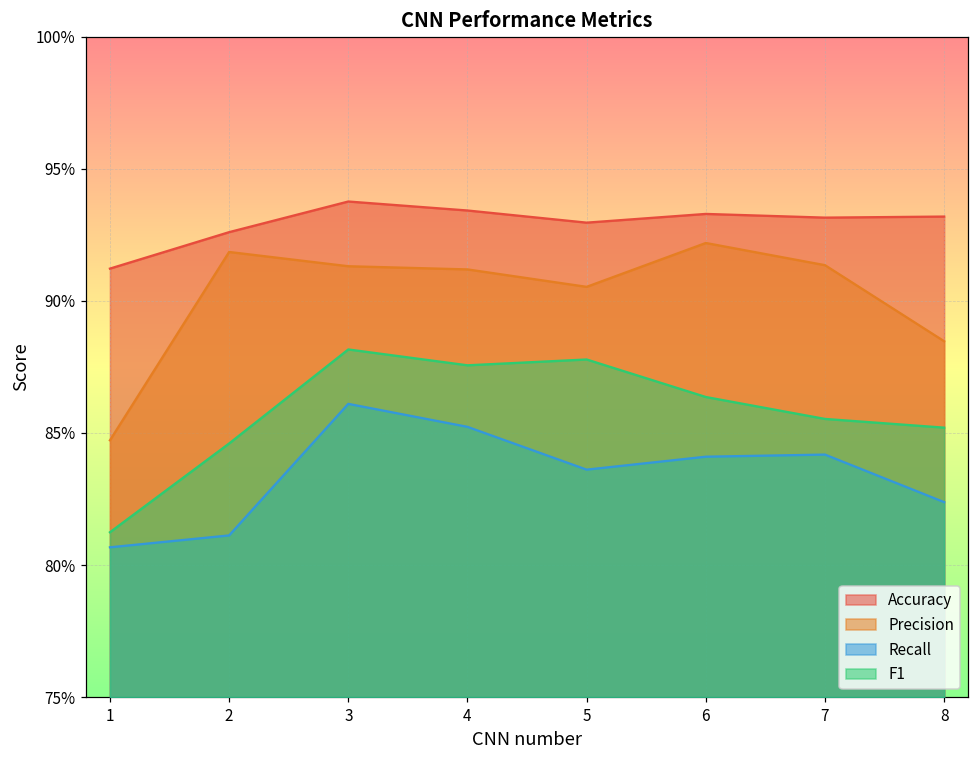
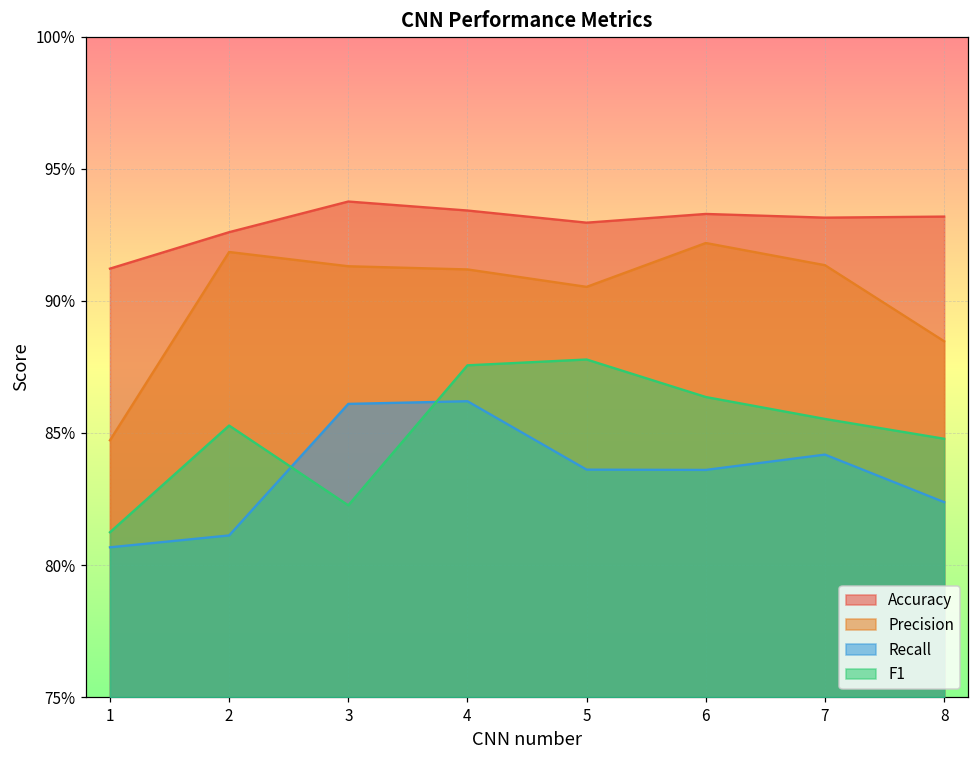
F1, 2: 84.6% -> 85.3%
F1, 3: 88.2% -> 82.3%
Recall, 4: 85.2% -> 86.2%
Recall, 6: 84.1% -> 83.6%
F1, 8: 85.2% -> 84.8%
